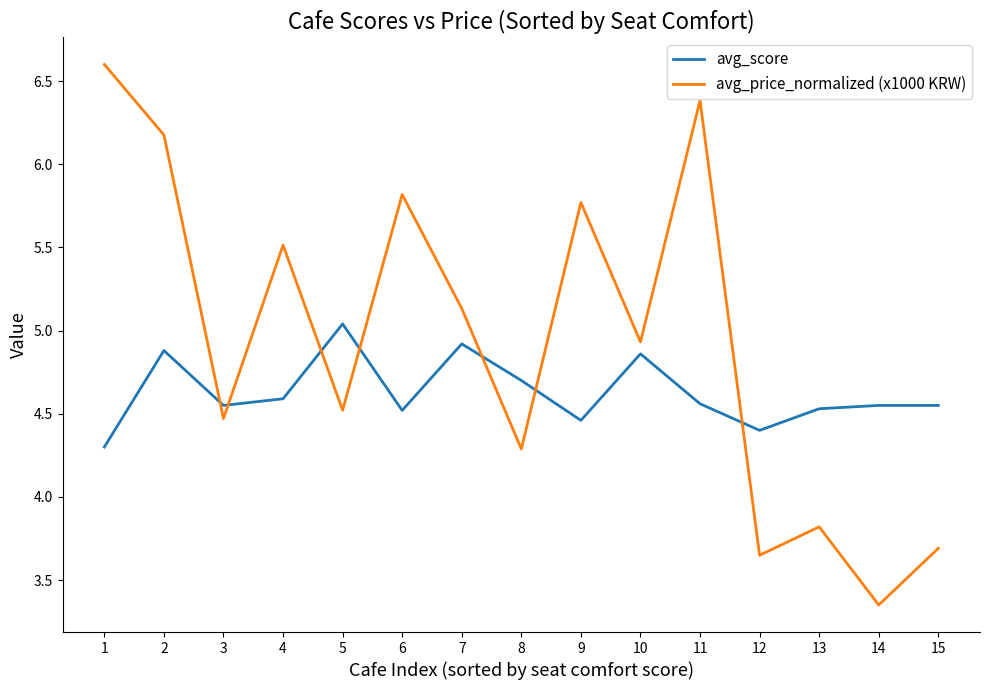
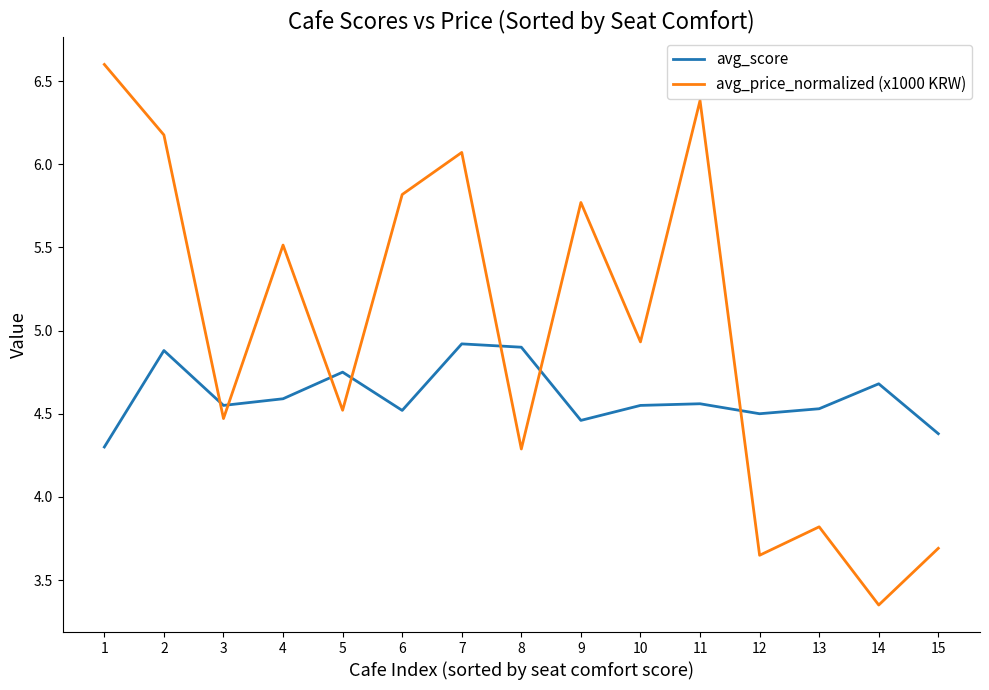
avg_score, 5: 5.04 -> 4.75
avg_price_normalized (x1000 KRW), 7: 5.13 -> 6.07
avg_score, 8: 4.7 -> 4.9
avg_score, 10: 4.86 -> 4.55
avg_score, 12: 4.4 -> 4.5
avg_score, 14: 4.55 -> 4.68
avg_score, 15: 4.55 -> 4.38
